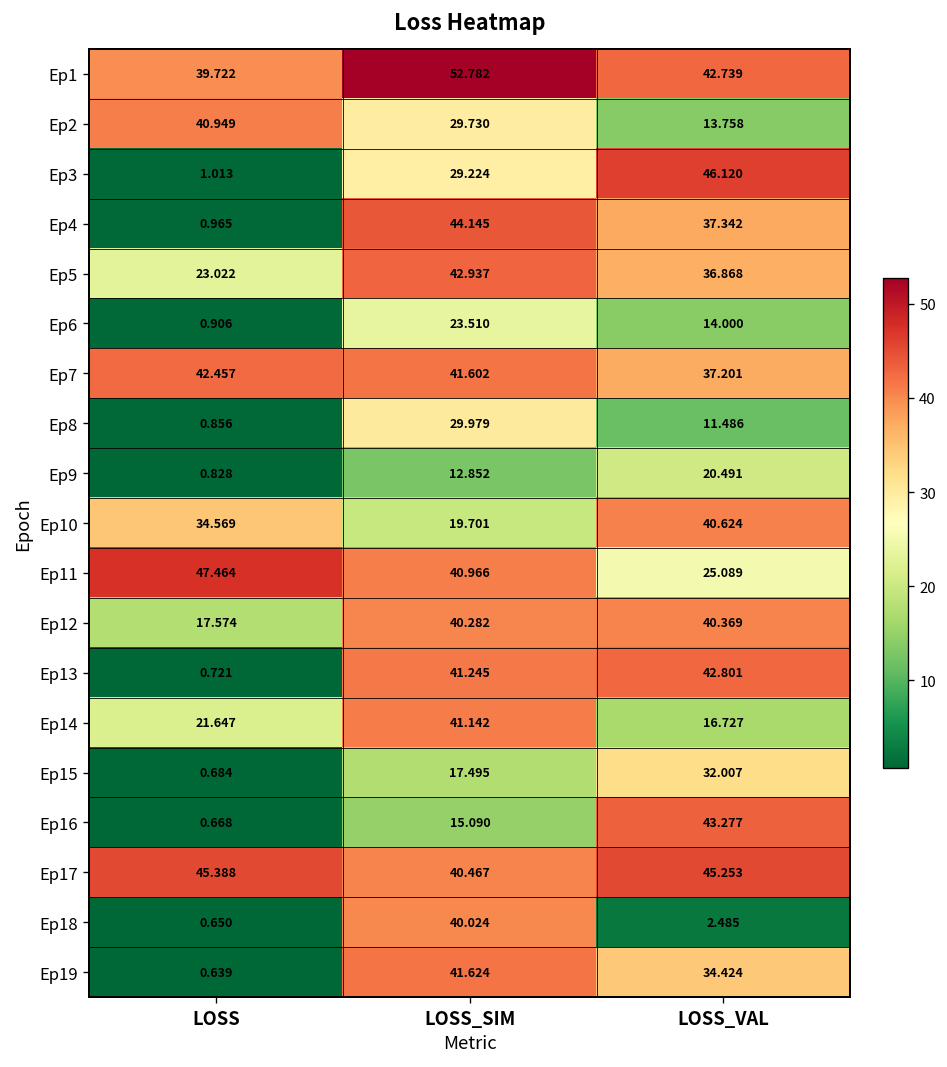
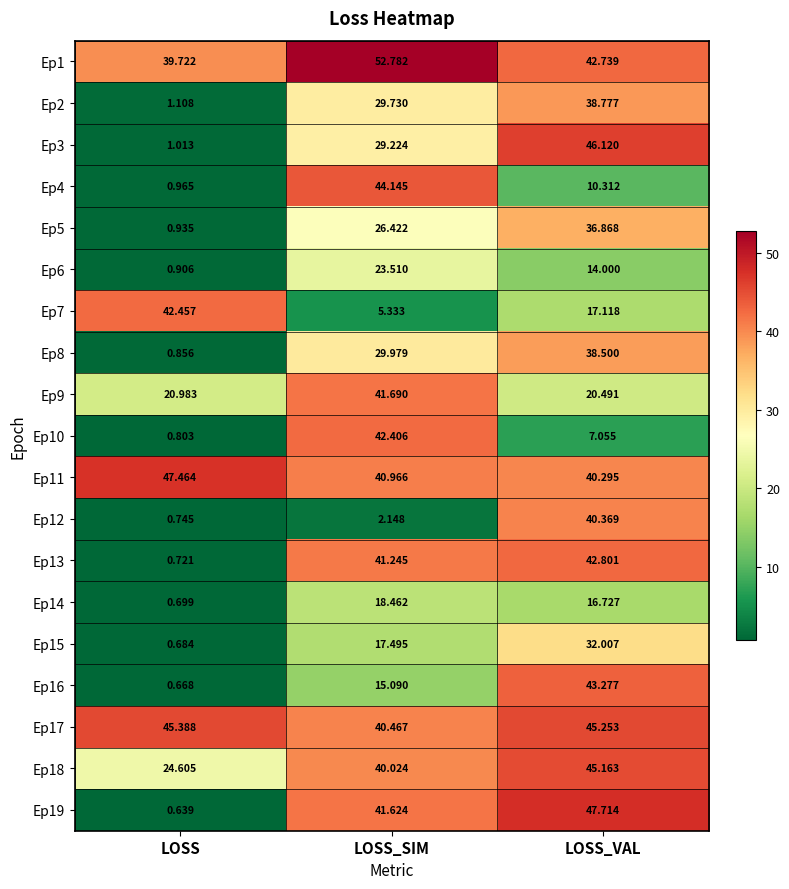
Ep2, LOSS: 40.949 -> 1.108
Ep2, LOSS_VAL: 13.758 -> 38.777
Ep4, LOSS_VAL: 37.342 -> 10.312
Ep5, LOSS: 23.022 -> 0.935
Ep5, LOSS_SIM: 42.937 -> 26.422
Ep7, LOSS_SIM: 41.602 -> 5.333
Ep7, LOSS_VAL: 37.201 -> 17.118
Ep8, LOSS_VAL: 11.486 -> 38.500
Ep9, LOSS: 0.828 -> 20.983
Ep9, LOSS_SIM: 12.852 -> 41.690
Ep10, LOSS: 34.569 -> 0.803
Ep10, LOSS_SIM: 19.701 -> 42.406
Ep10, LOSS_VAL: 40.624 -> 7.055
Ep11, LOSS_VAL: 25.089 -> 40.295
Ep12, LOSS: 17.574 -> 0.745
Ep12, LOSS_SIM: 40.282 -> 2.148
Ep14, LOSS: 21.647 -> 0.699
Ep14, LOSS_SIM: 41.142 -> 18.462
Ep18, LOSS: 0.650 -> 24.605
Ep18, LOSS_VAL: 2.485 -> 45.163
Ep19, LOSS_VAL: 34.424 -> 47.714
